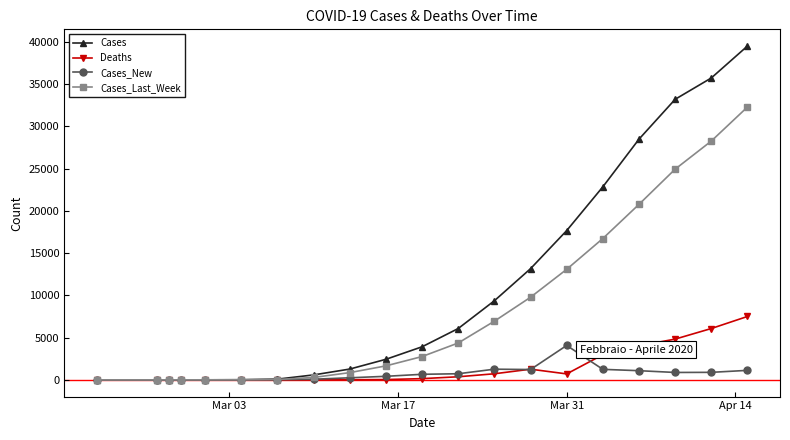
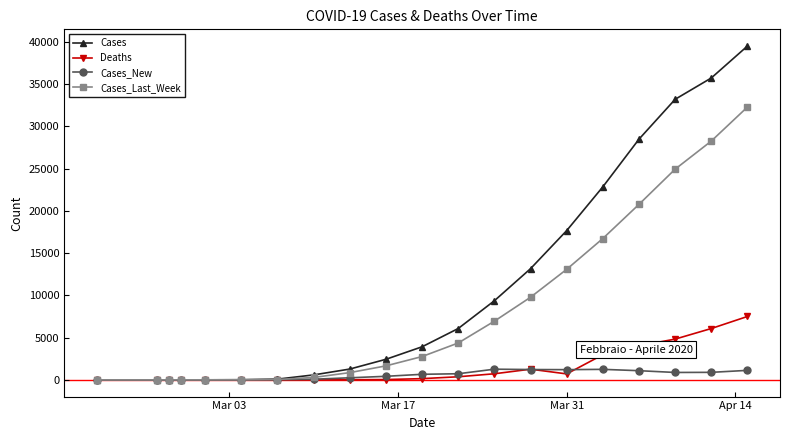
Cases_New, Mar 31: 4000 -> 1000
